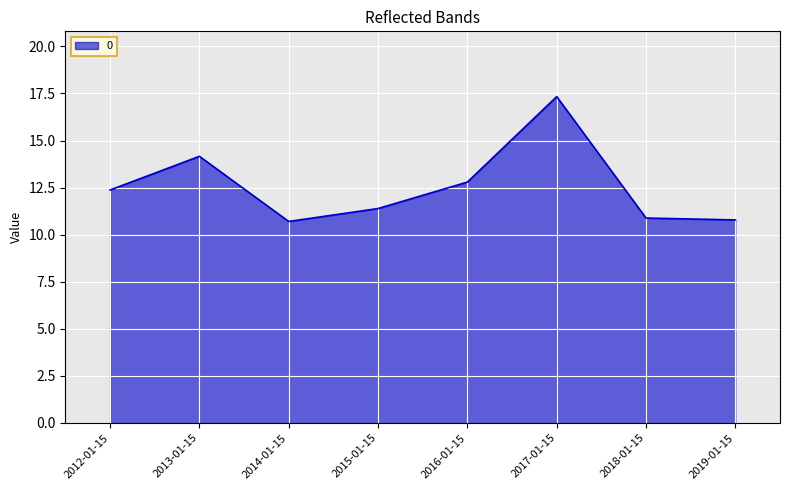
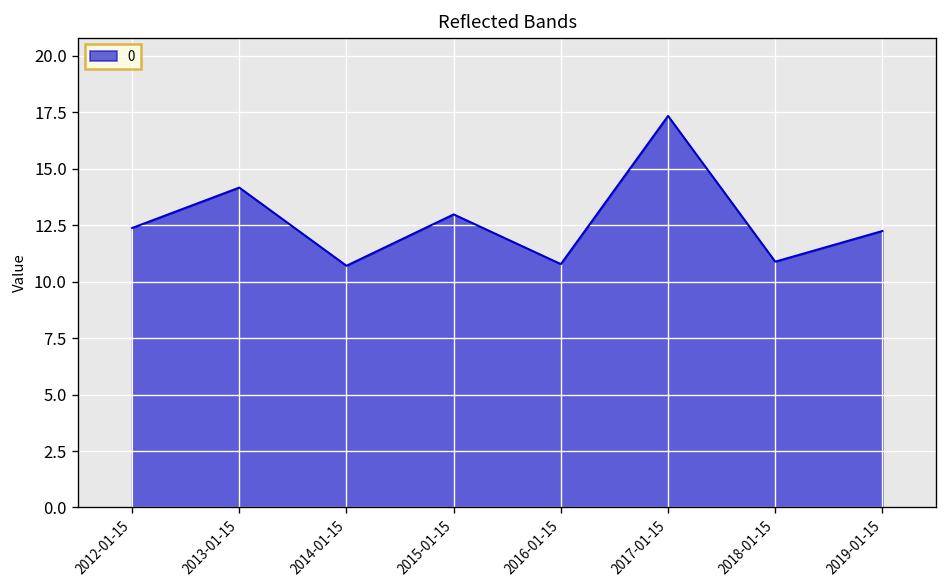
2015-01-15: 11.4 -> 13.0
2016-01-15: 12.8 -> 10.8
2019-01-15: 10.8 -> 12.2
